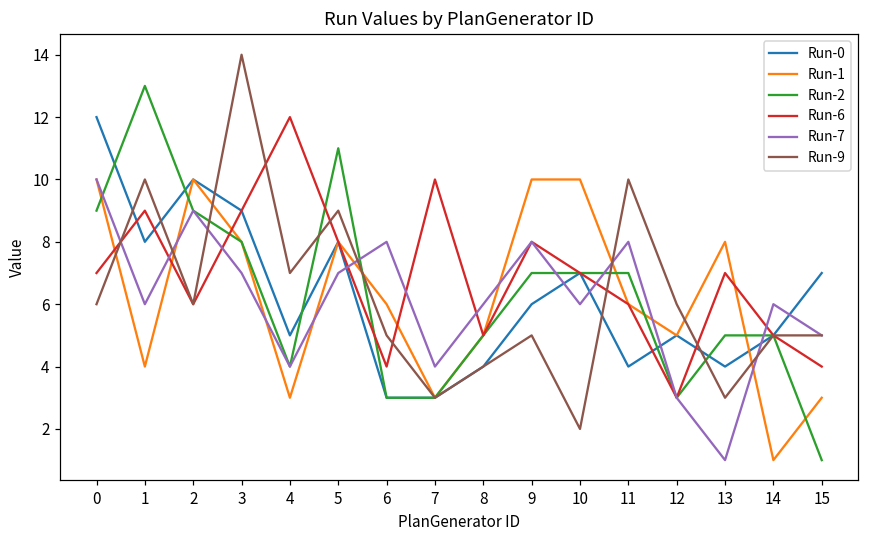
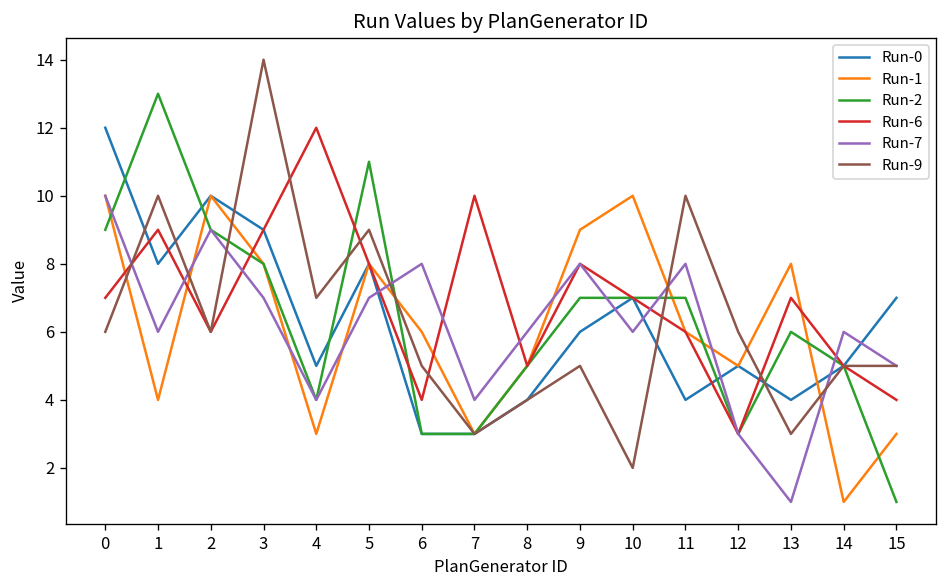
Run-1, 9: 10 -> 9
Run-2, 13: 5 -> 6
